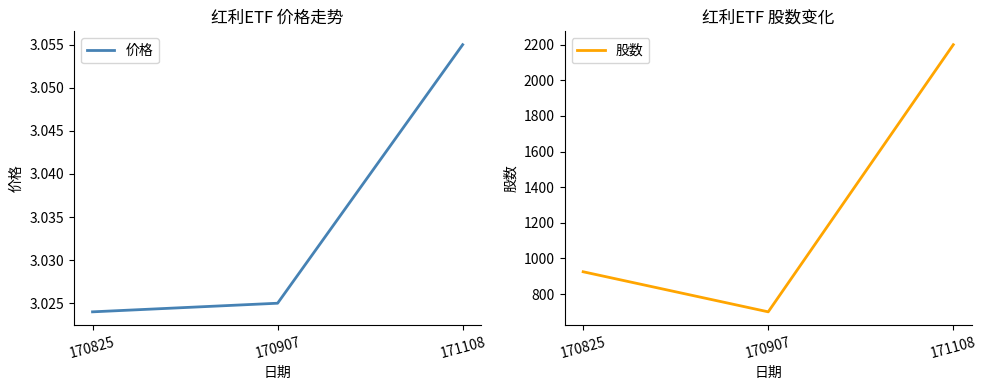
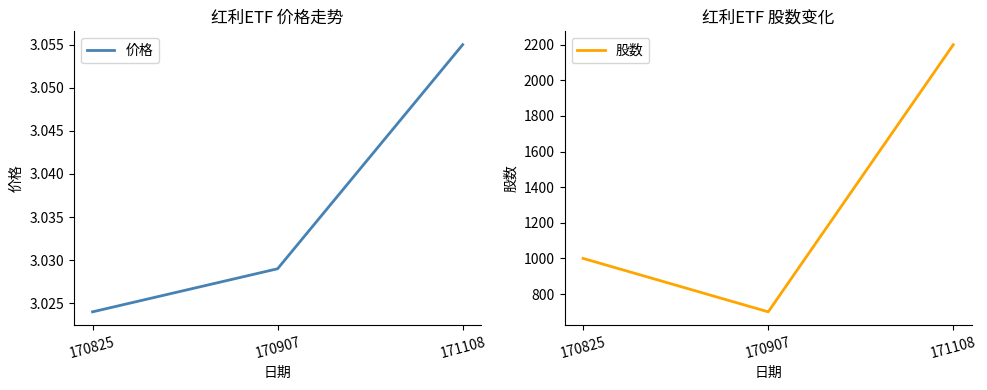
红利ETF 价格走势, 170907: 3.025 -> 3.029
红利ETF 股数变化, 170825: 930 -> 1000
